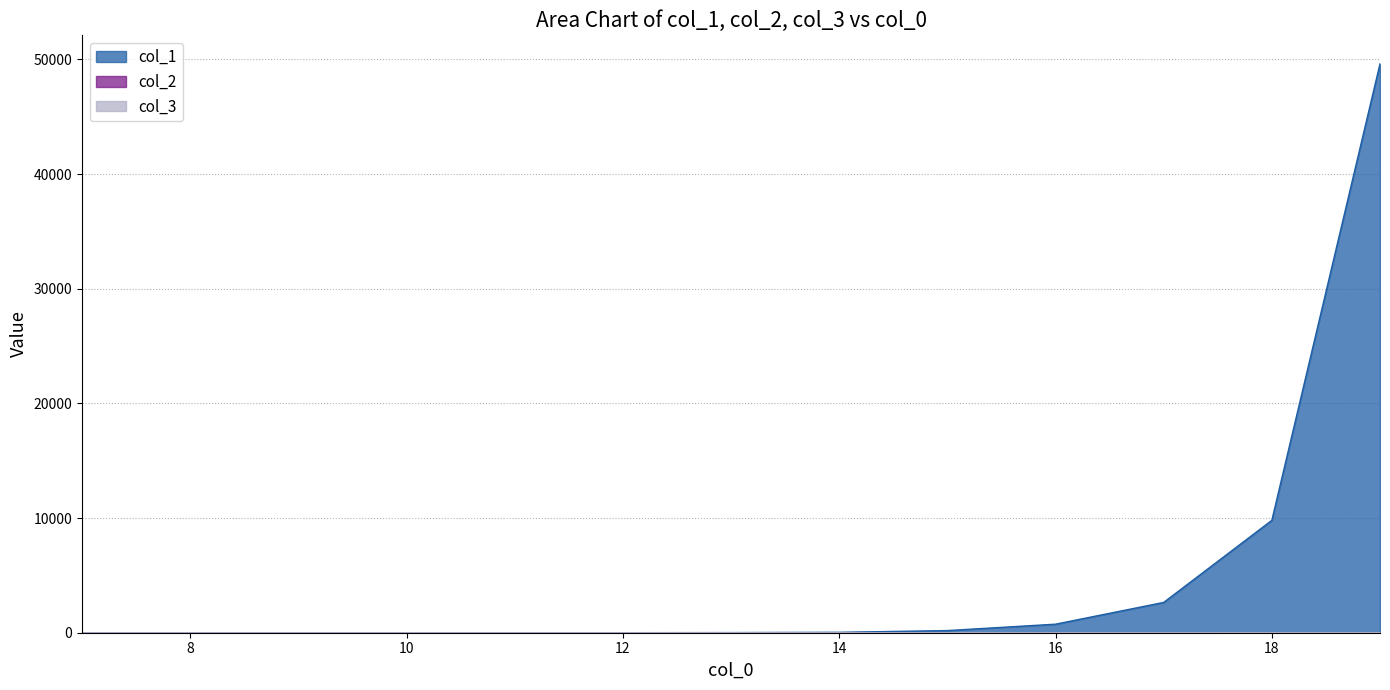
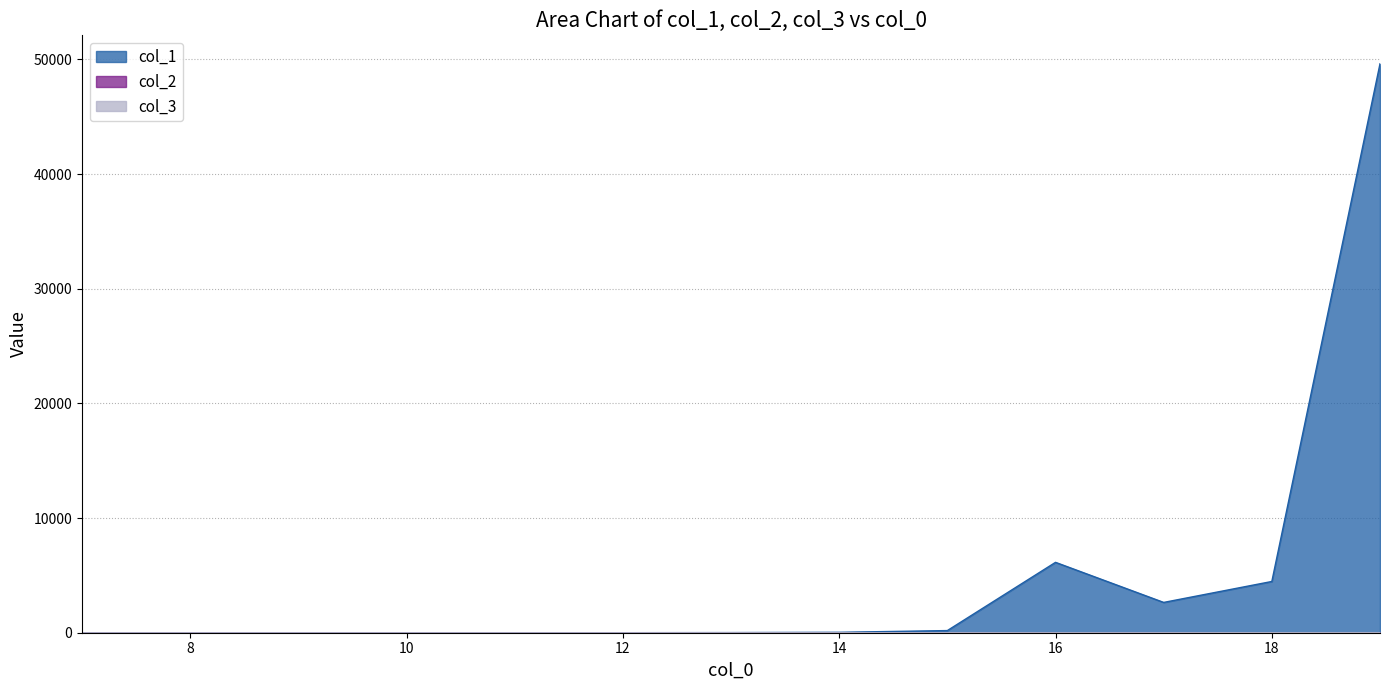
col_1, 16: 700 -> 6100
col_1, 18: 9800 -> 4500
